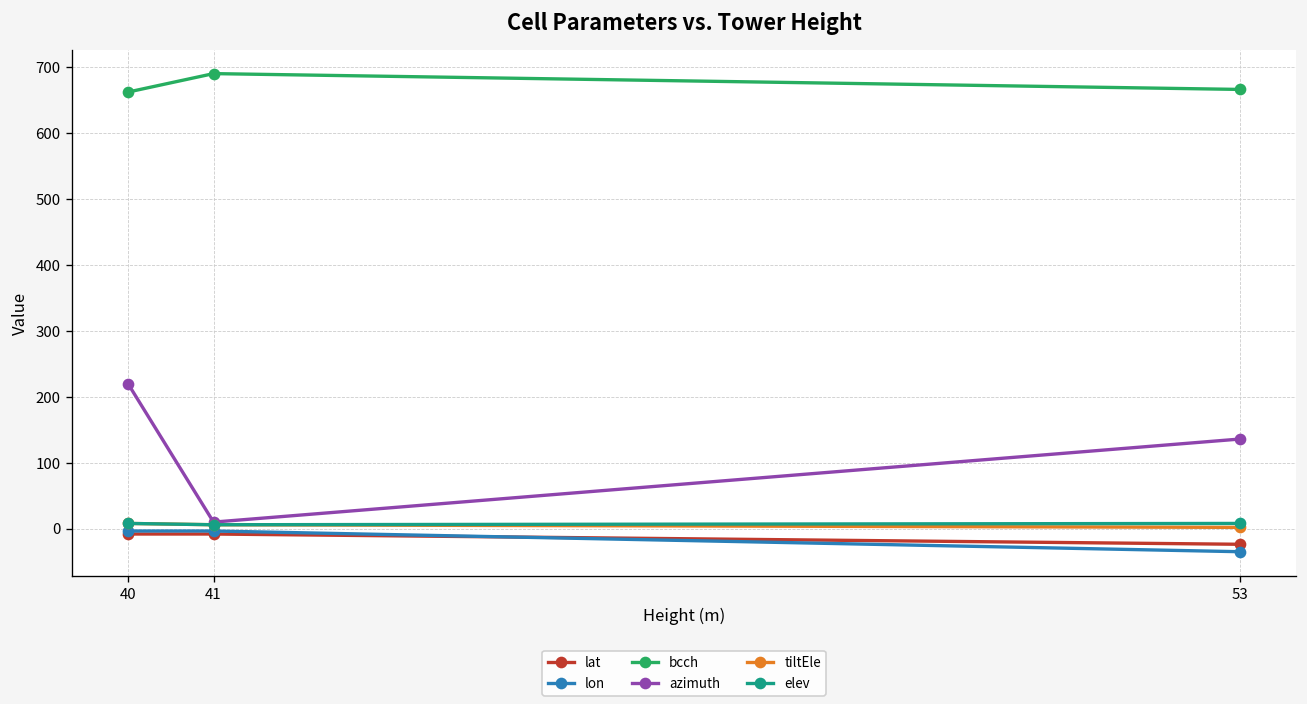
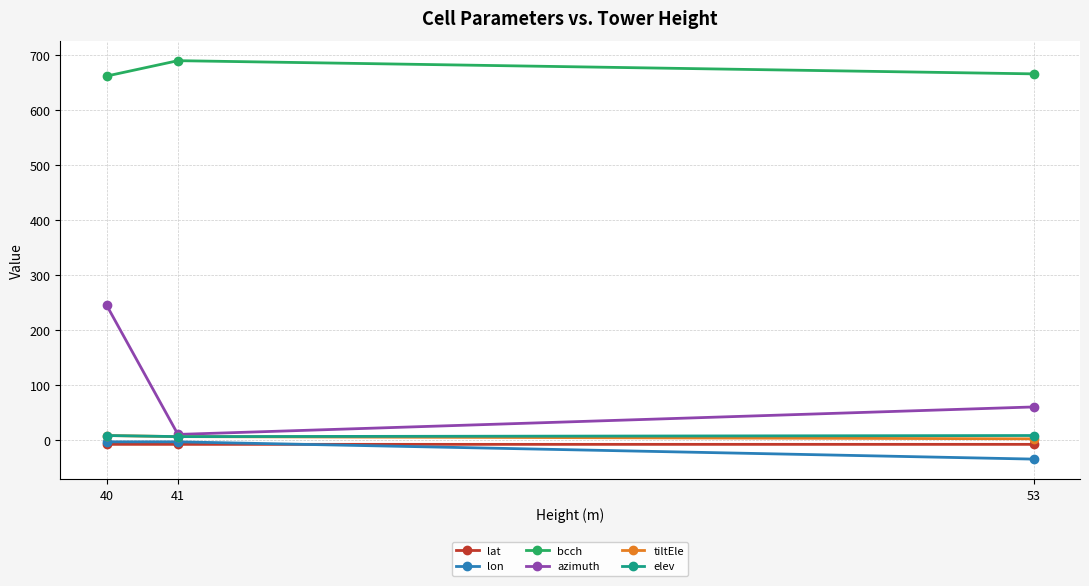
azimuth, 40: 220 -> 250
lat, 53: -20 -> -10
azimuth, 53: 140 -> 60
